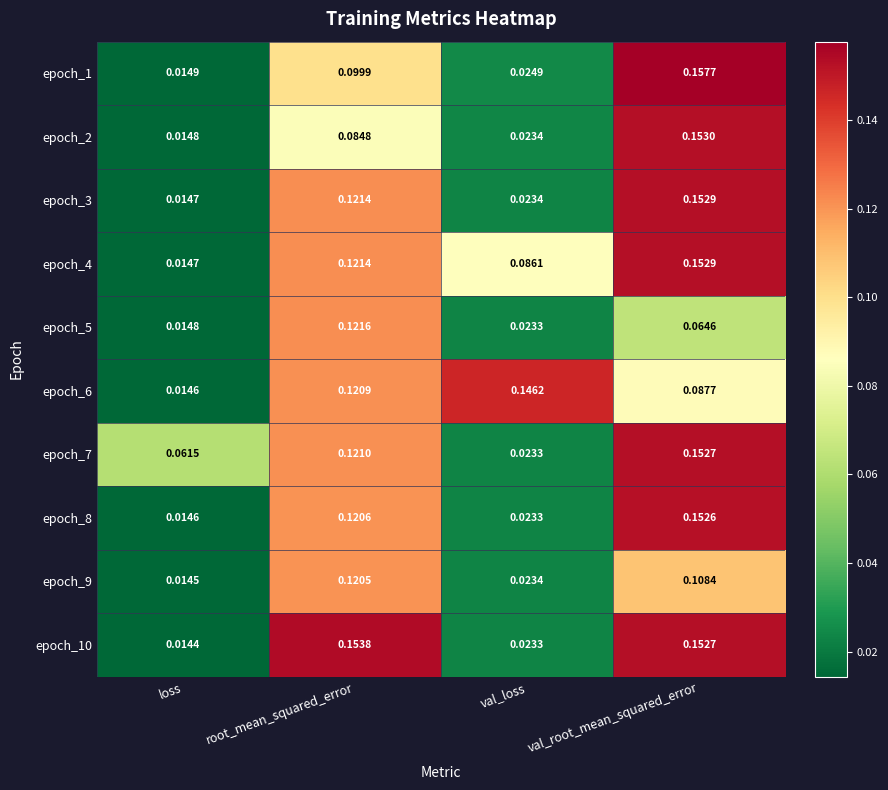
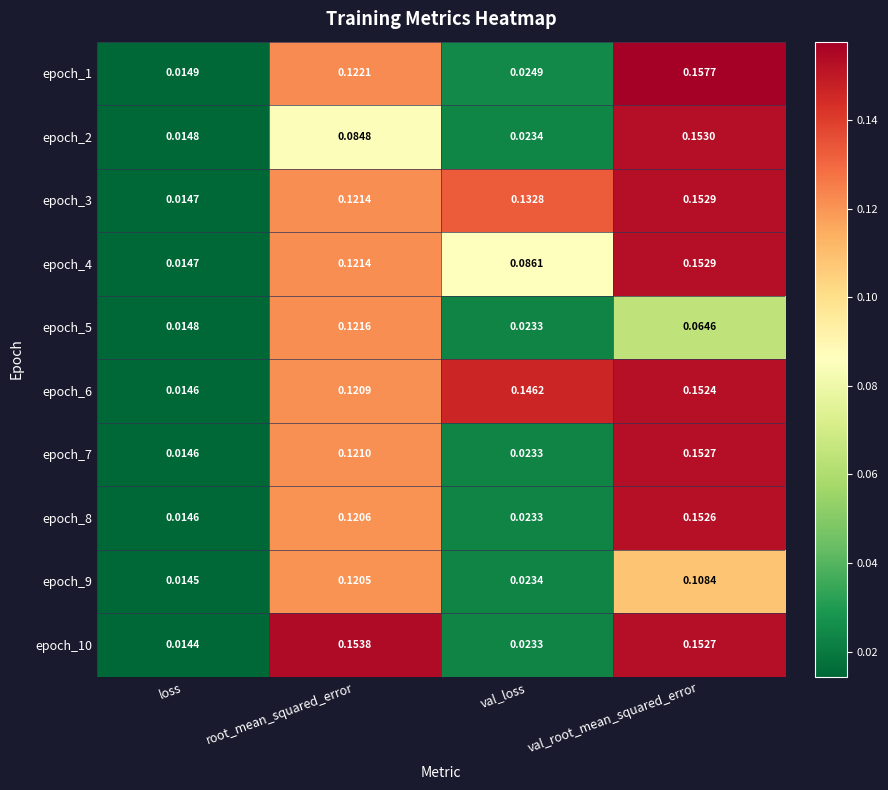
epoch_1, root_mean_squared_error: 0.0999 -> 0.1221
epoch_3, val_loss: 0.0234 -> 0.1328
epoch_6, val_root_mean_squared_error: 0.0877 -> 0.1524
epoch_7, loss: 0.0615 -> 0.0146
